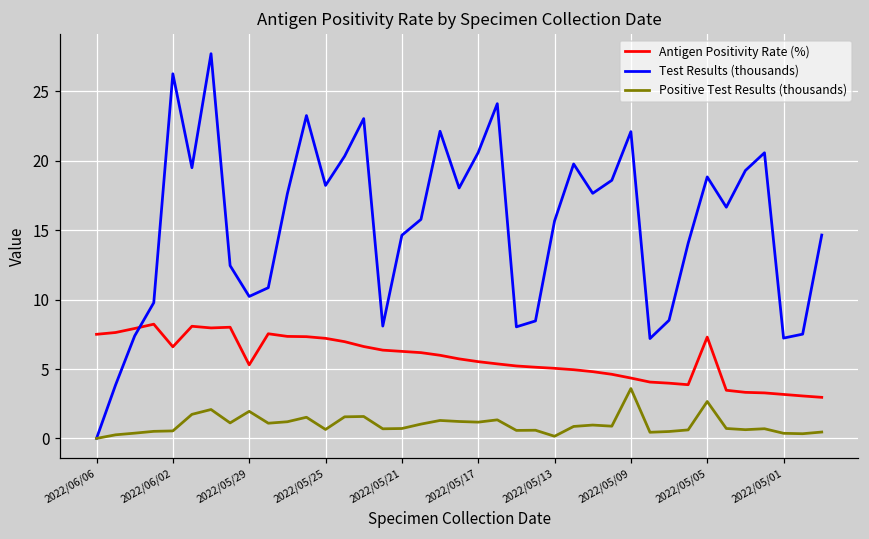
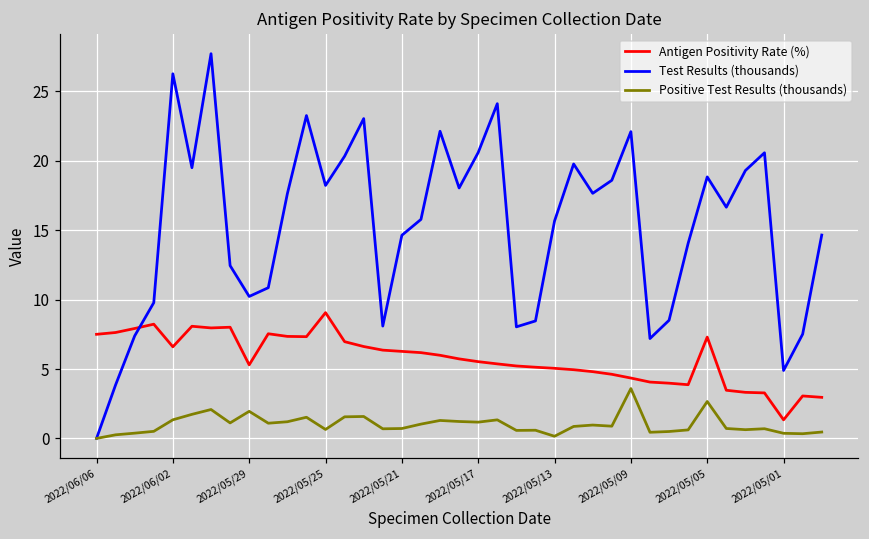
Positive Test Results (thousands), 2022/06/02: 0.5 -> 1.3
Antigen Positivity Rate (%), 2022/05/25: 7.2 -> 9.1
Antigen Positivity Rate (%), 2022/05/01: 3.2 -> 1.3
Test Results (thousands), 2022/05/01: 7.2 -> 4.9
